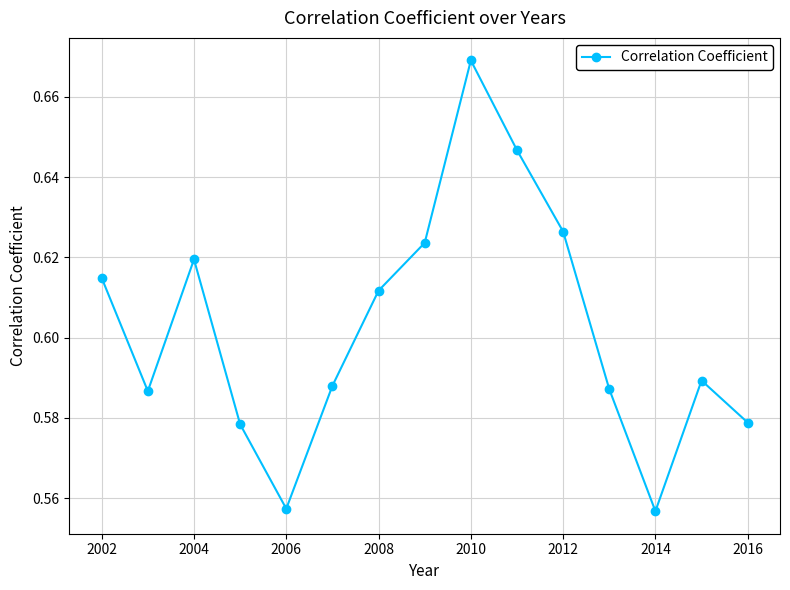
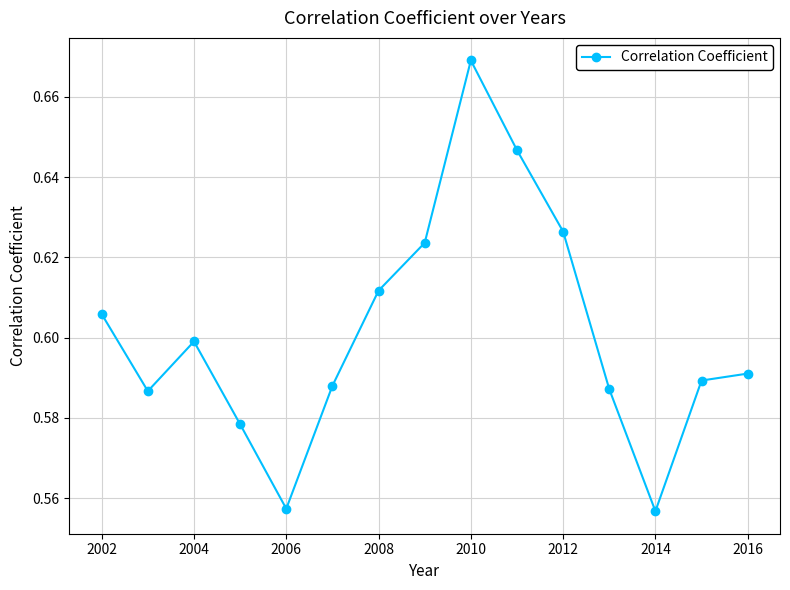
2002: 0.615 -> 0.606
2004: 0.619 -> 0.599
2016: 0.579 -> 0.591
